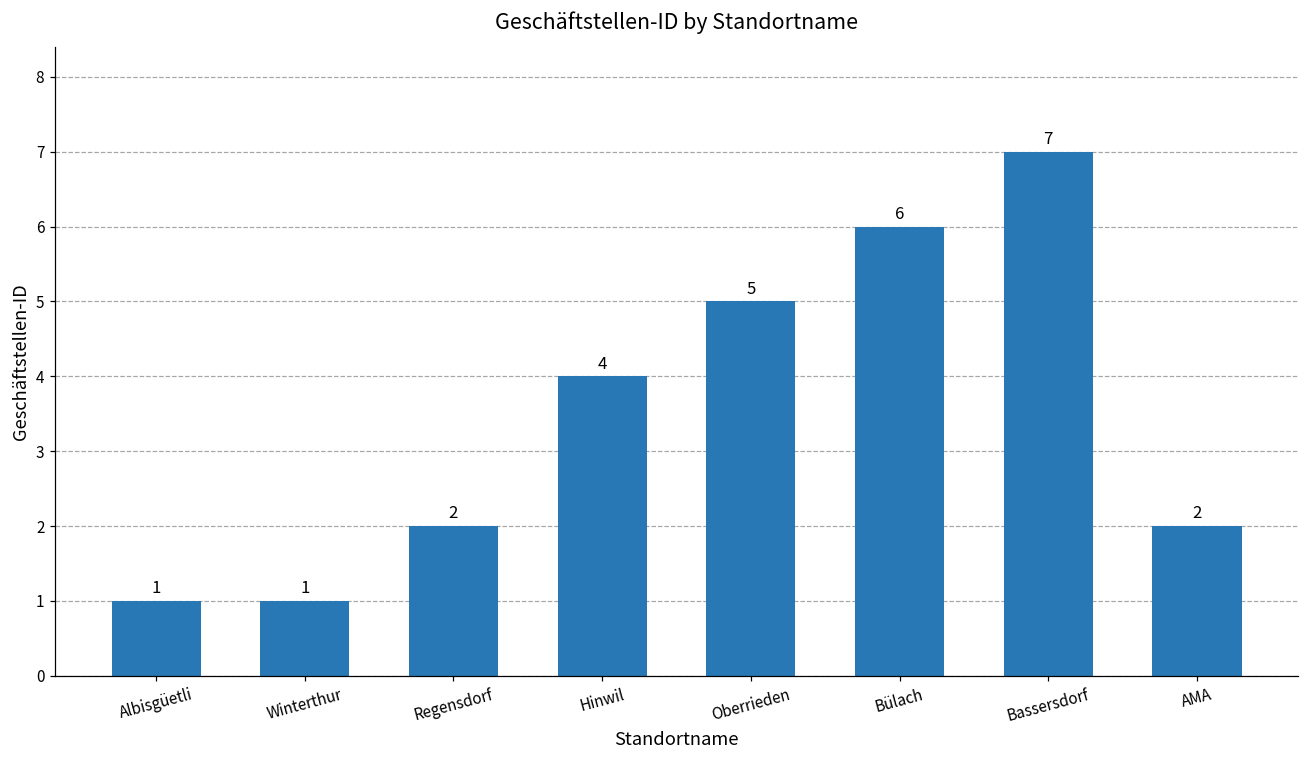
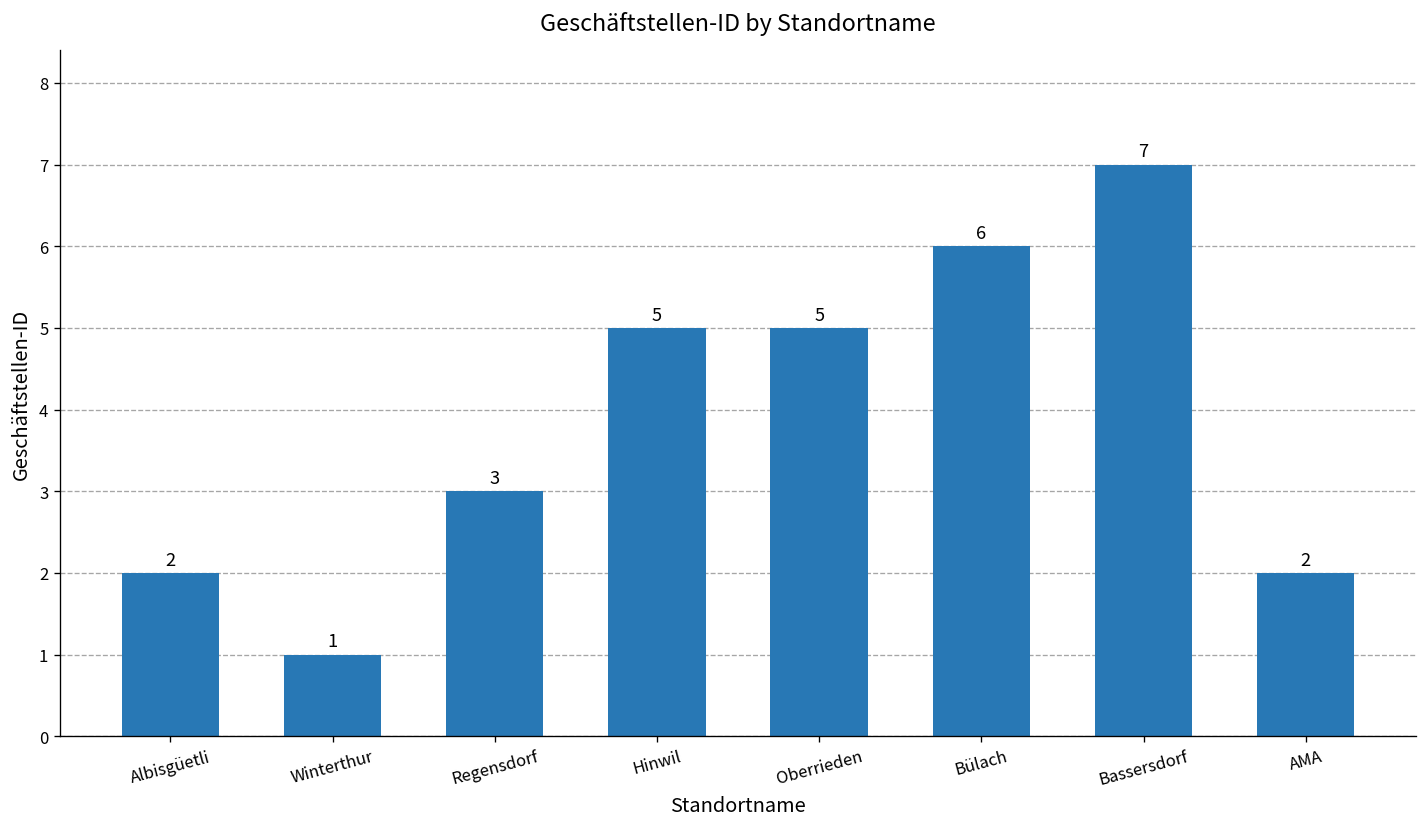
Albisgüetli: 1 -> 2
Regensdorf: 2 -> 3
Hinwil: 4 -> 5
